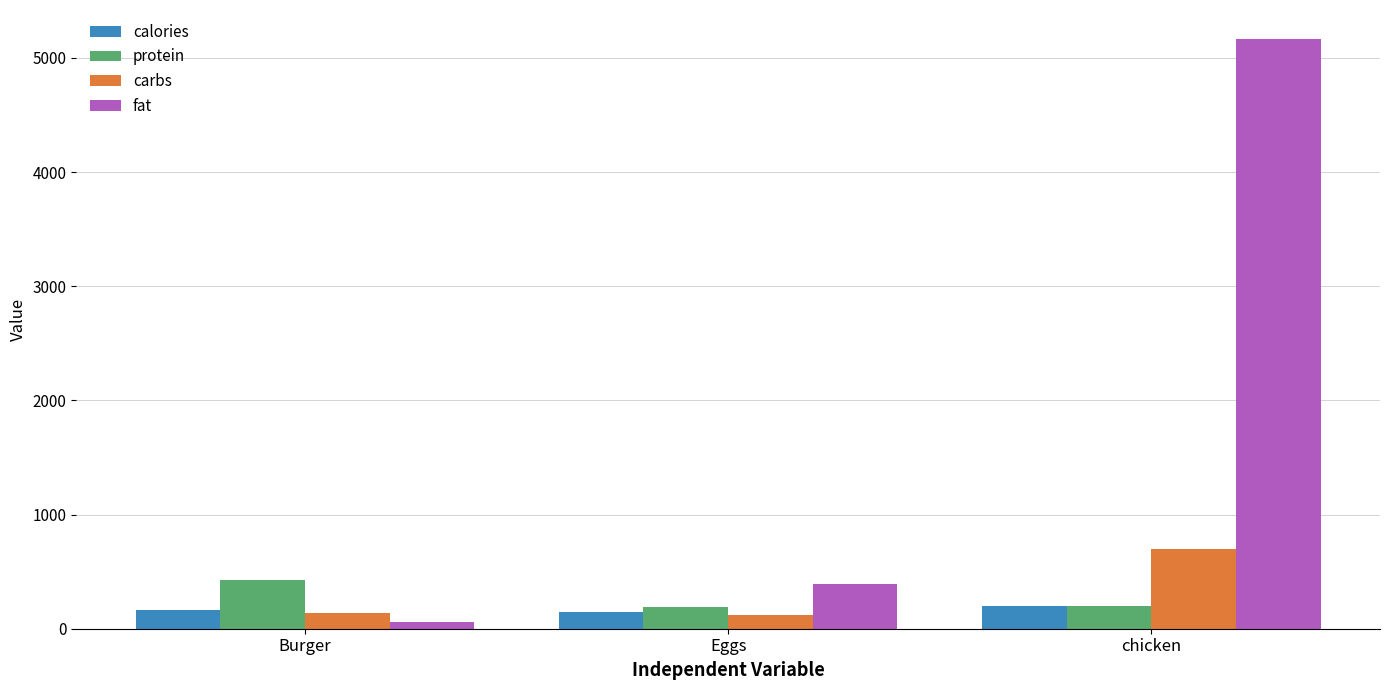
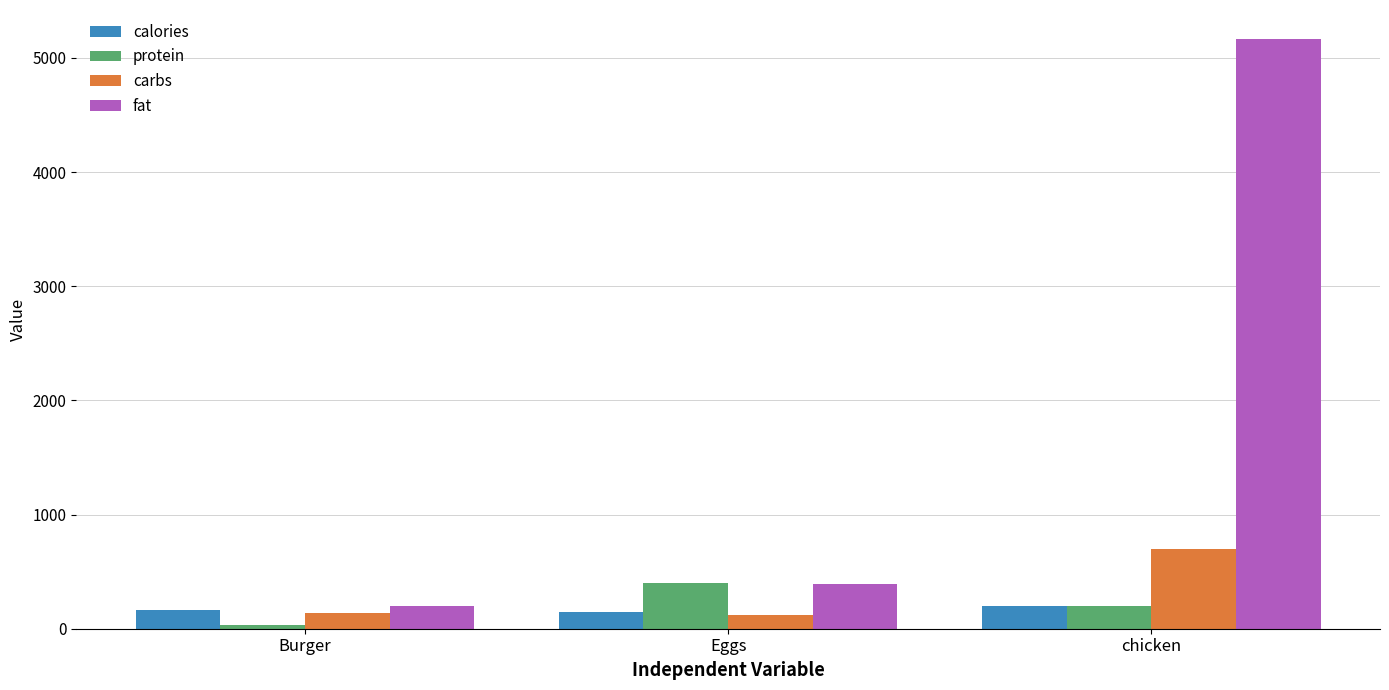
protein, Burger: 420 -> 40
fat, Burger: 60 -> 200
protein, Eggs: 190 -> 400
